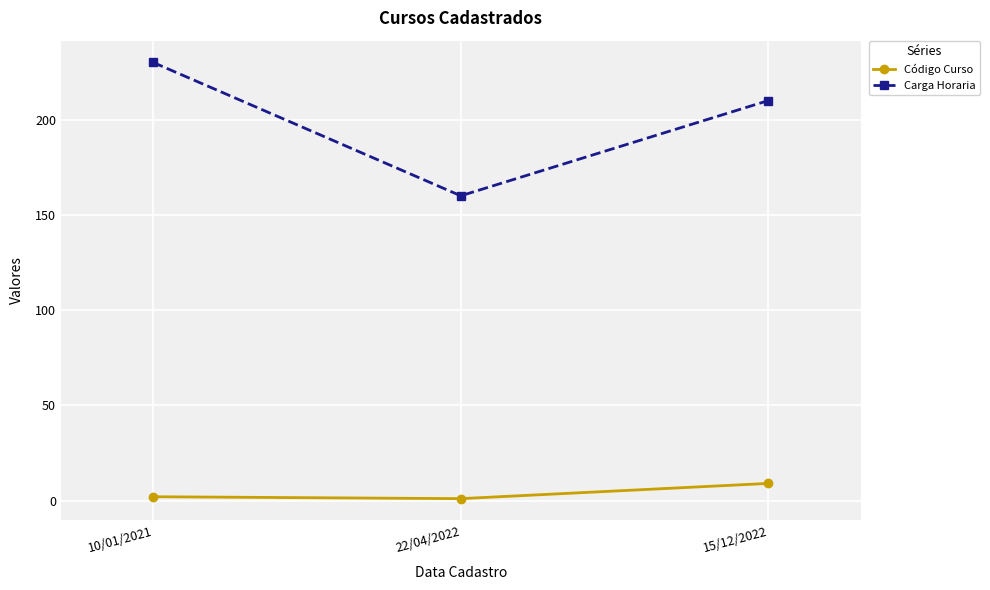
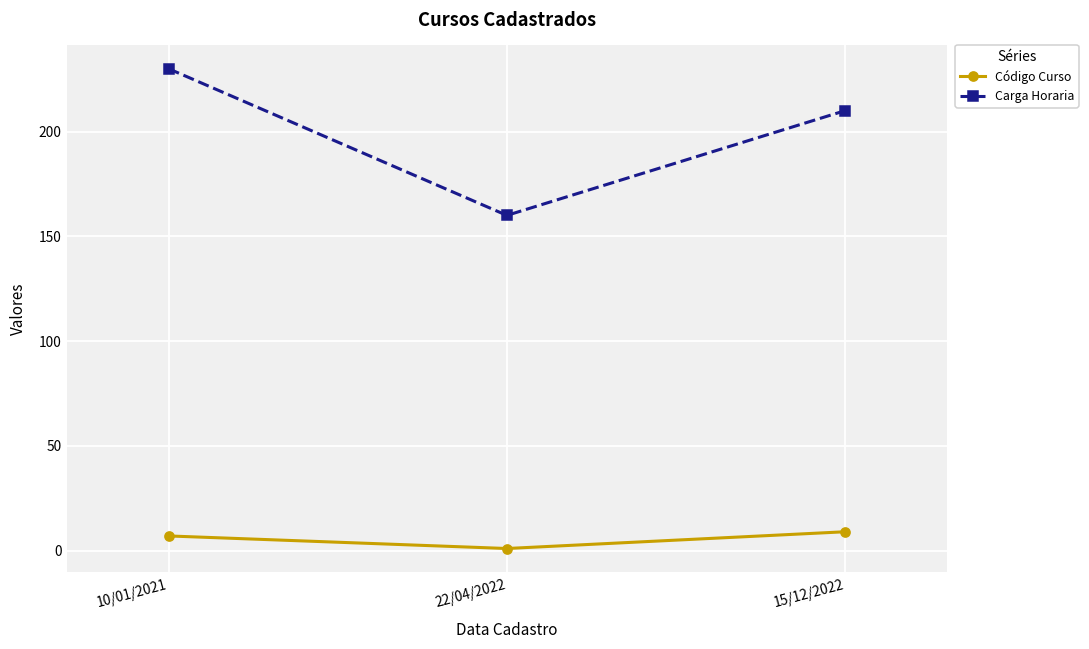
Código Curso, 10/01/2021: 2 -> 7
